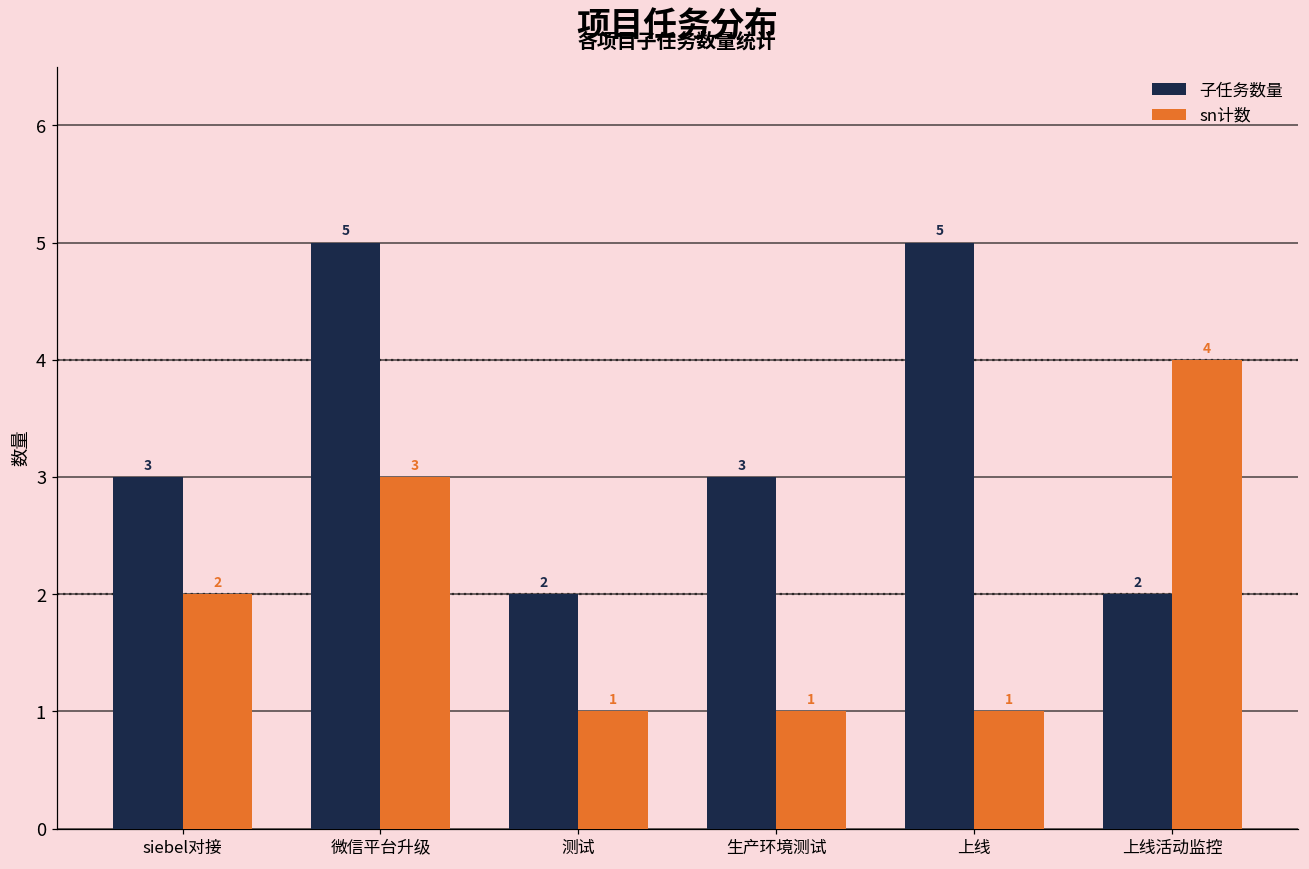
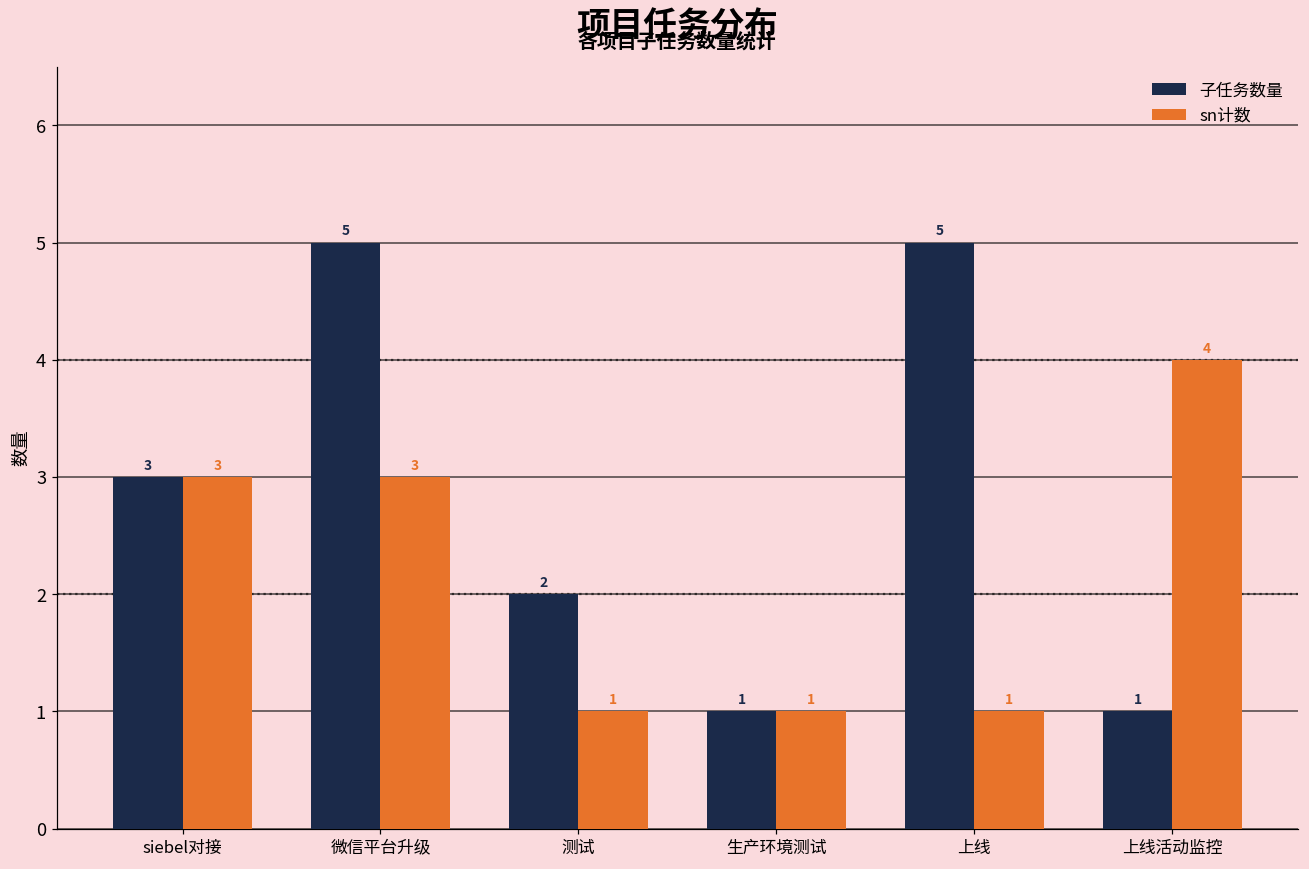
sn计数, siebel对接: 2 -> 3
子任务数量, 生产环境测试: 3 -> 1
子任务数量, 上线活动监控: 2 -> 1
